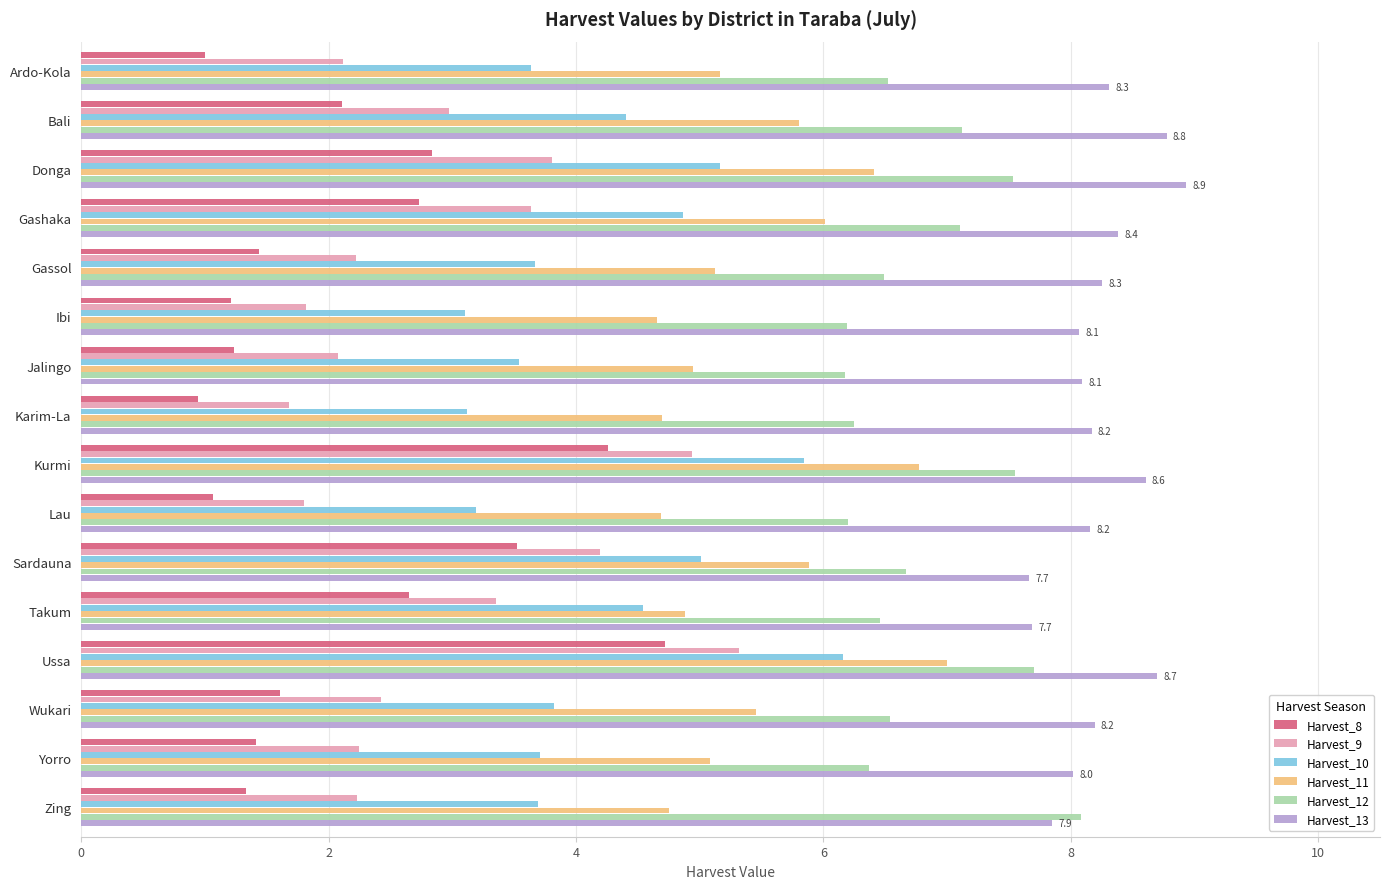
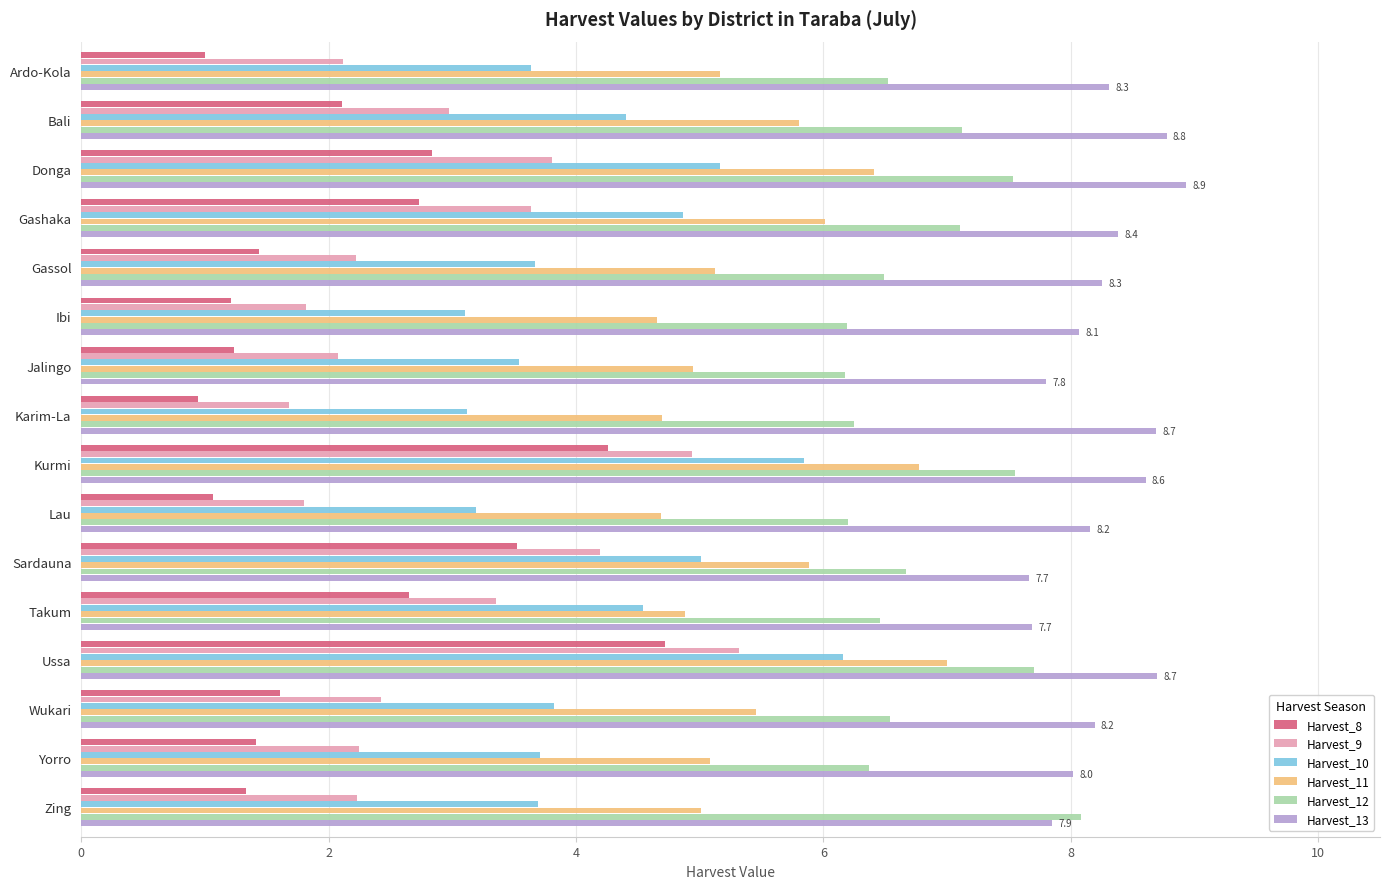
Harvest_13, Jalingo: 8.1 -> 7.8
Harvest_13, Karim-La: 8.2 -> 8.7
Harvest_11, Zing: 4.75 -> 5.01
